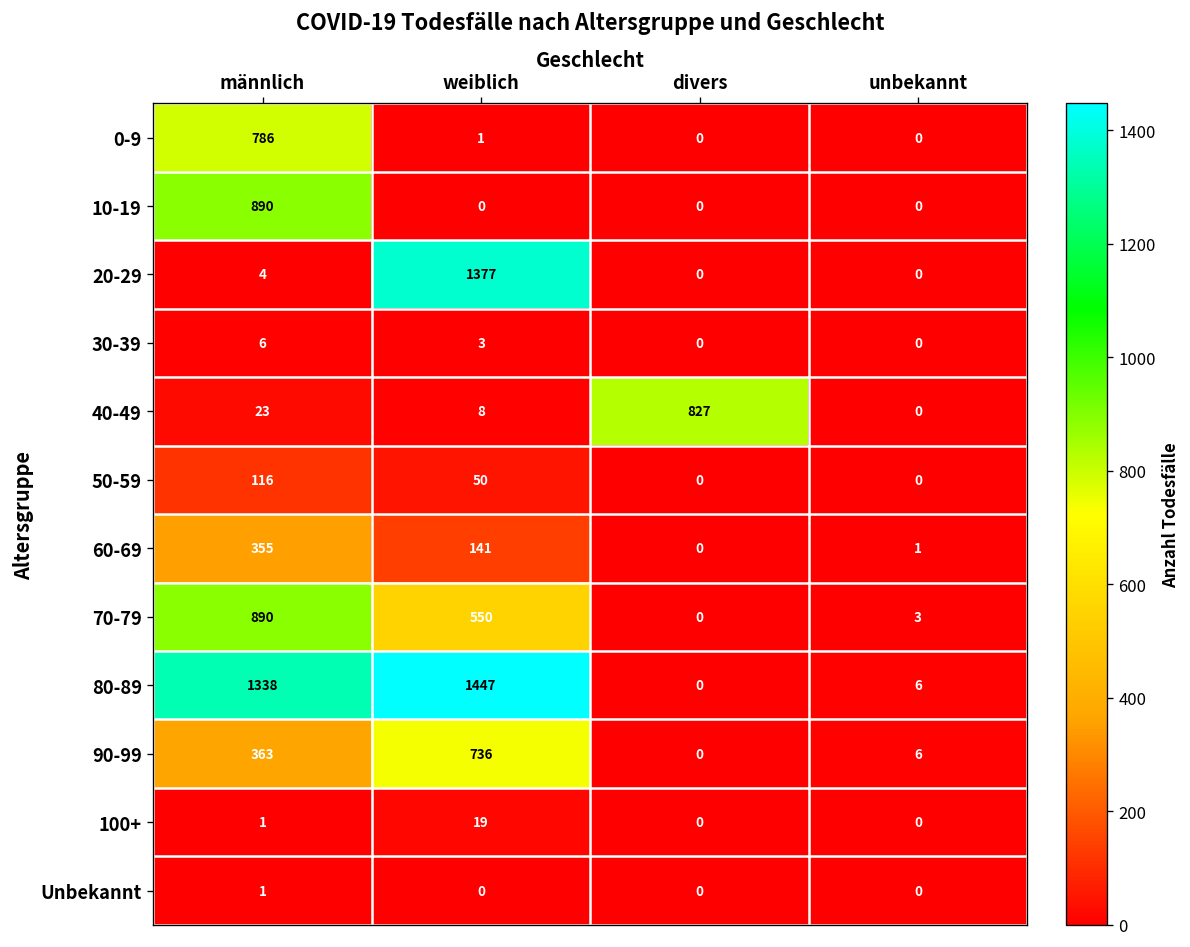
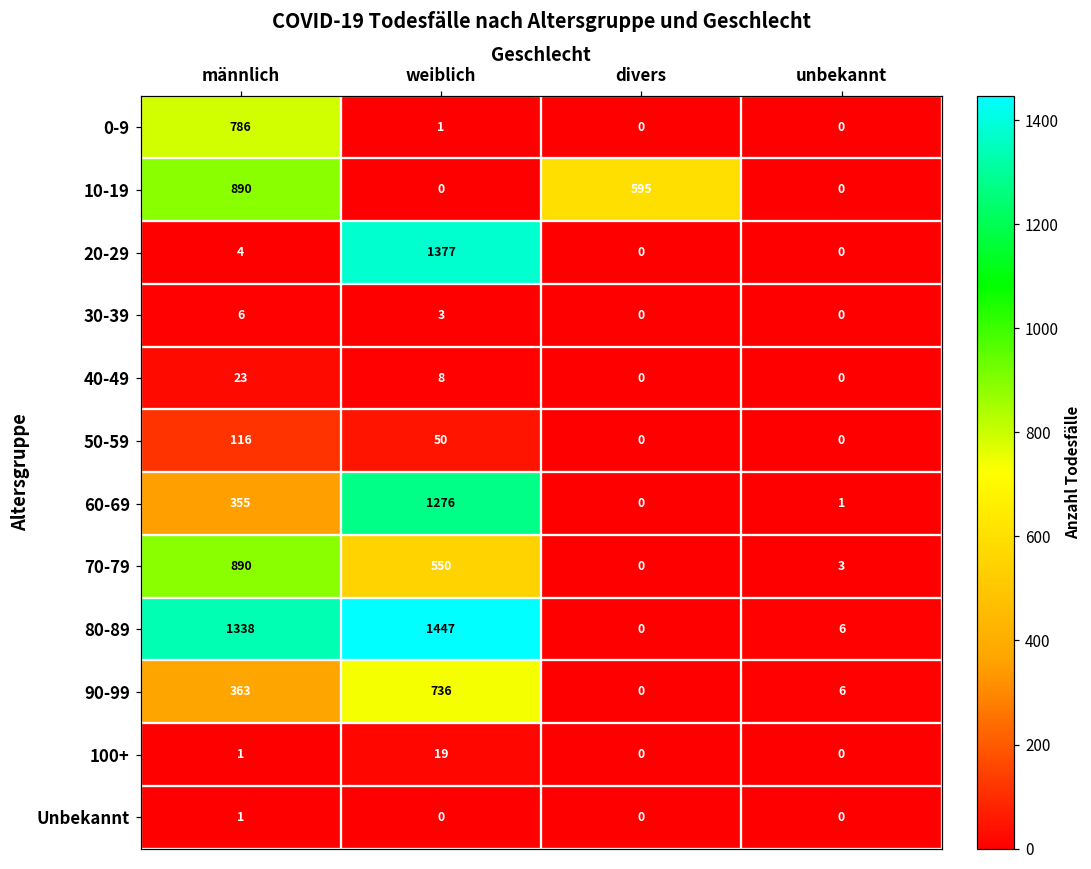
10-19, divers: 0 -> 595
40-49, divers: 827 -> 0
60-69, weiblich: 141 -> 1276
